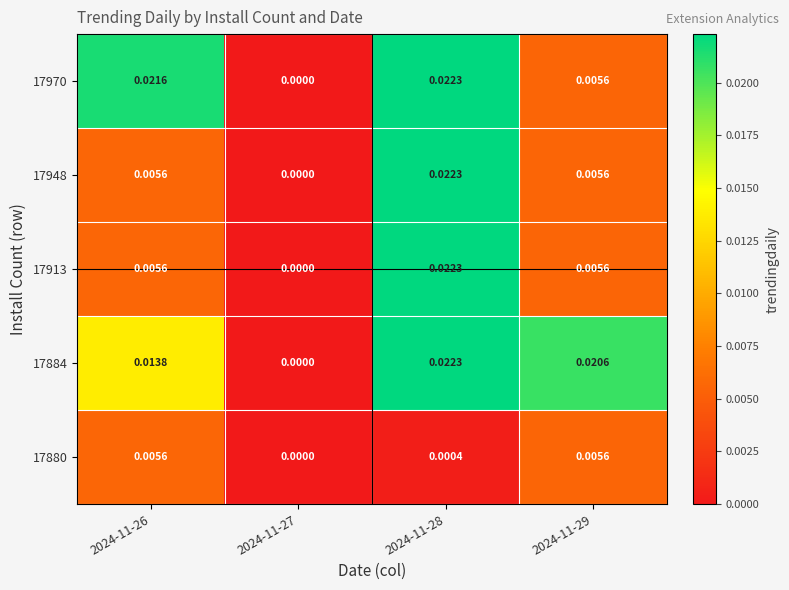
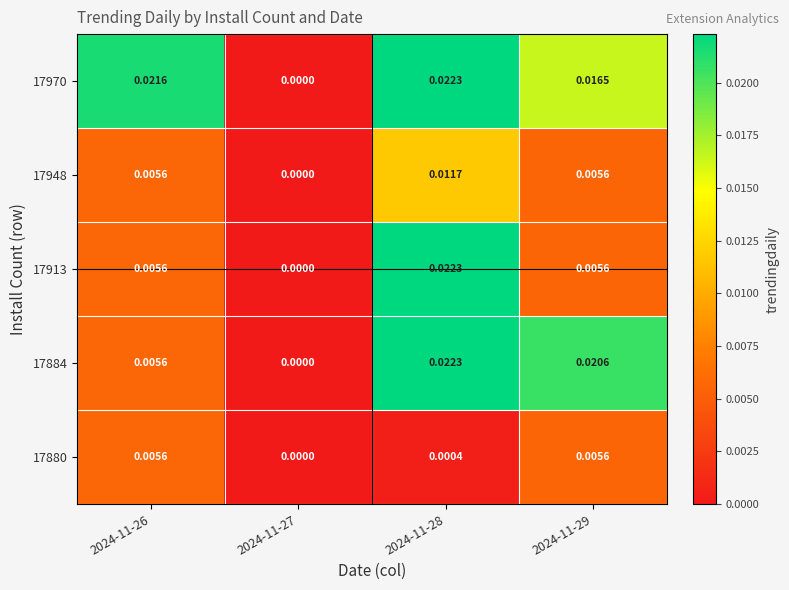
17970, 2024-11-29: 0.0056 -> 0.0165
17948, 2024-11-28: 0.0223 -> 0.0117
17884, 2024-11-26: 0.0138 -> 0.0056
